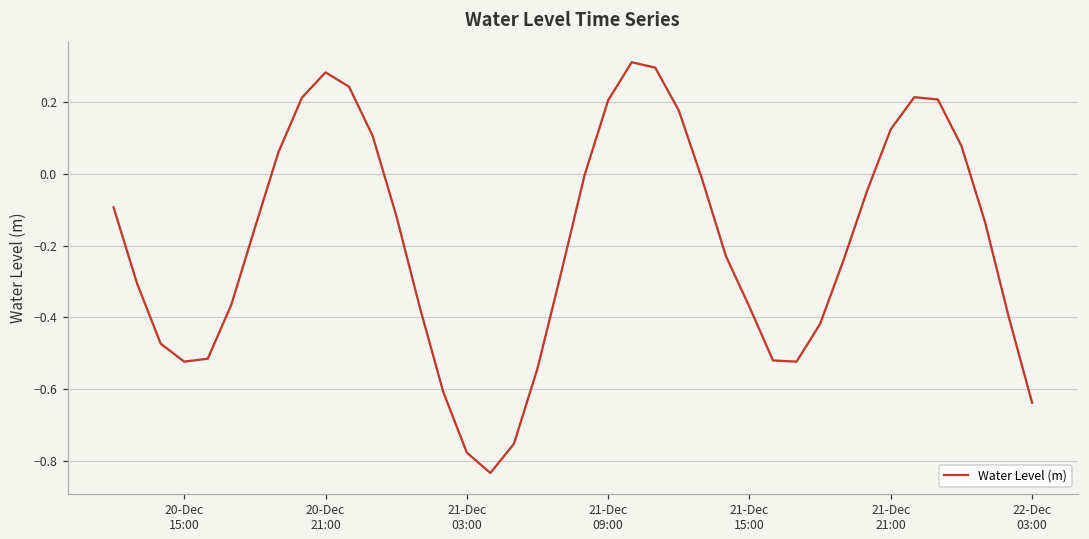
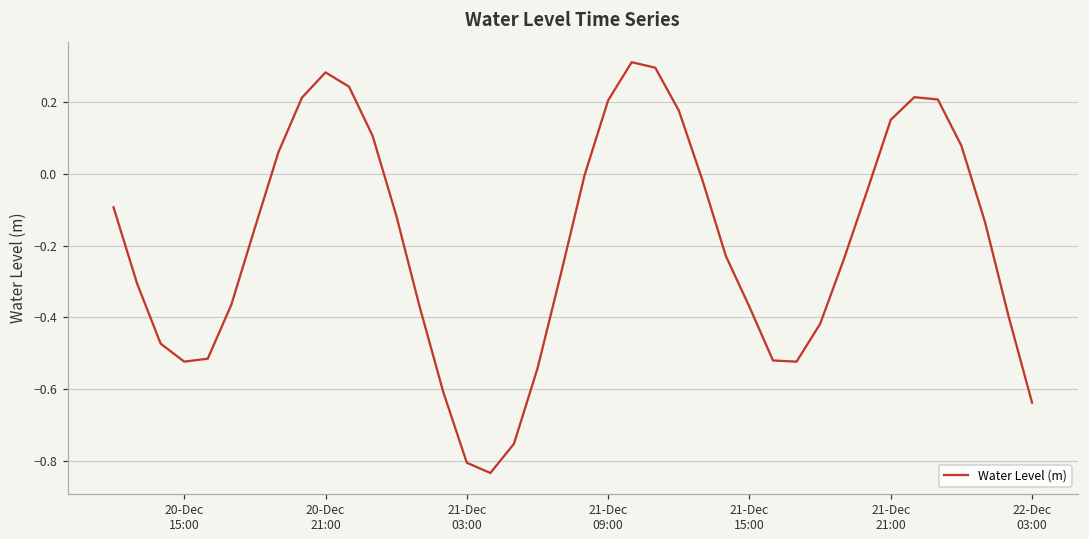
21-Dec 03:00: -0.78 -> -0.81
21-Dec 21:00: 0.12 -> 0.15
